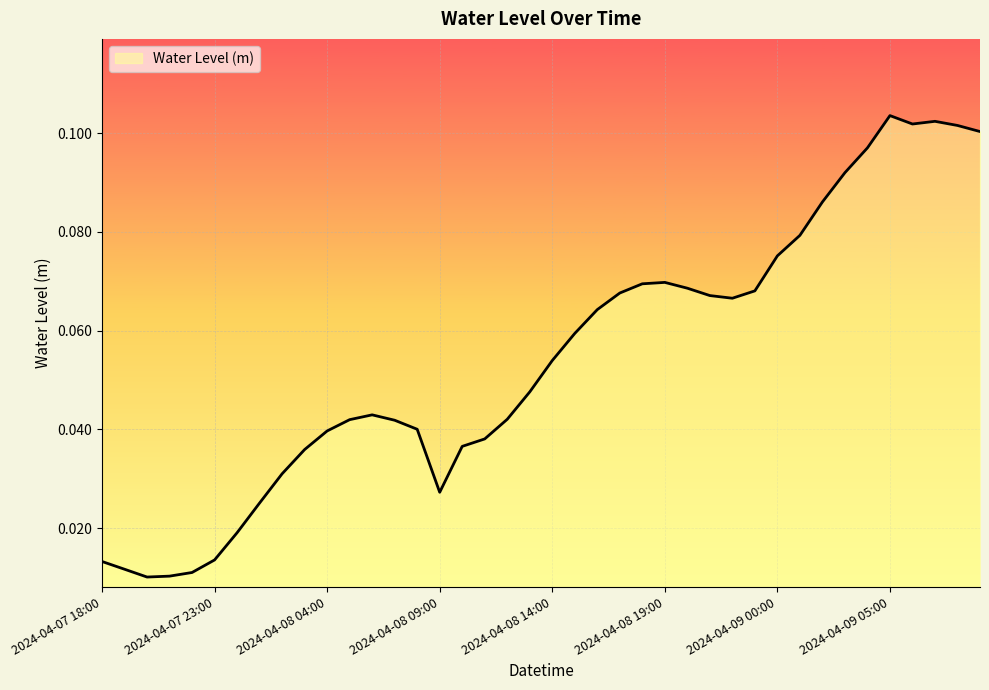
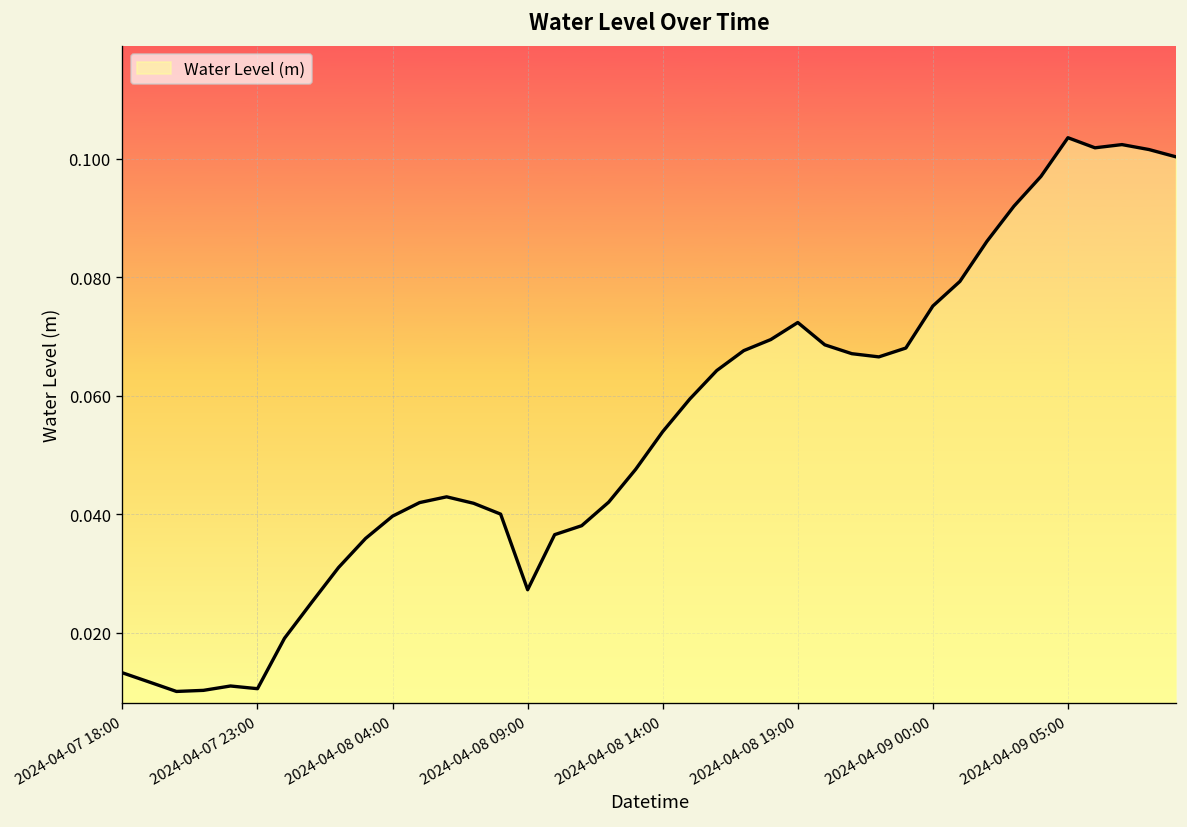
2024-04-07 23:00: 0.014 -> 0.011
2024-04-08 19:00: 0.070 -> 0.072
